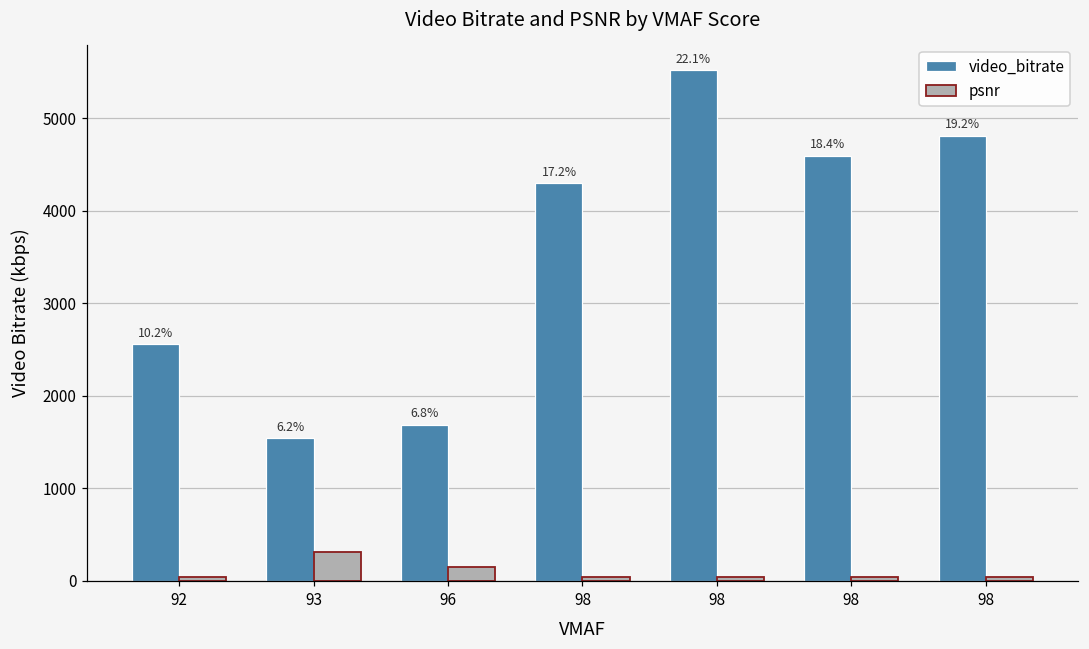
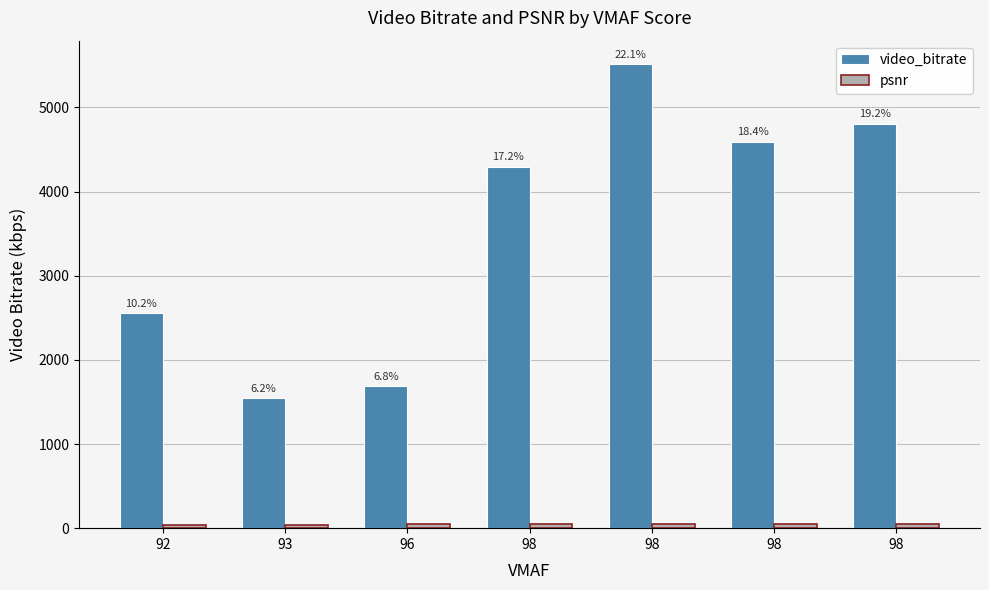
psnr, 93: 300 -> 0
psnr, 96: 200 -> 0
